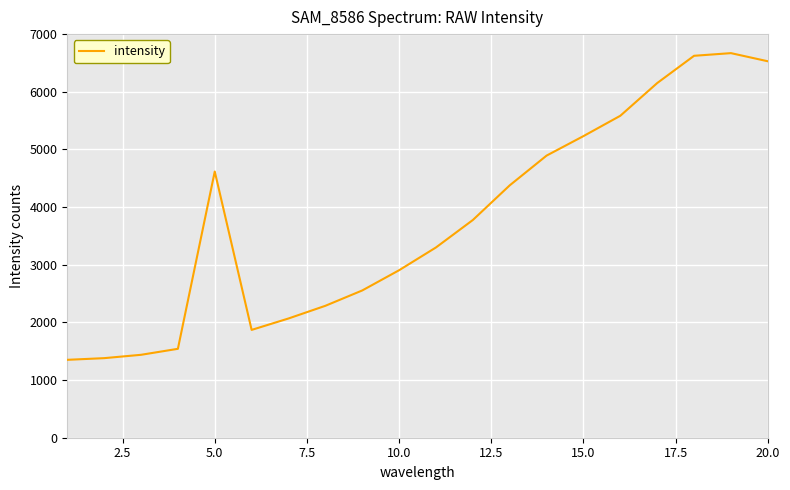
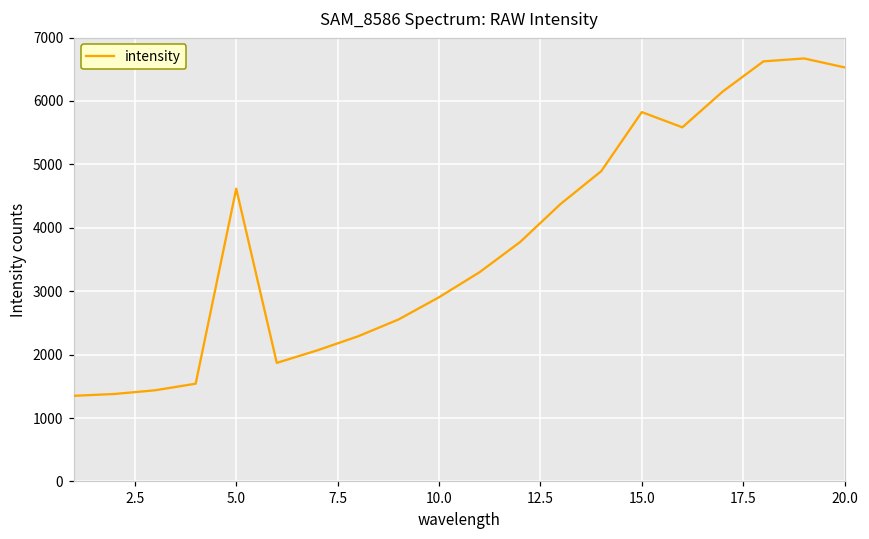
15.0: 5200 -> 5800
